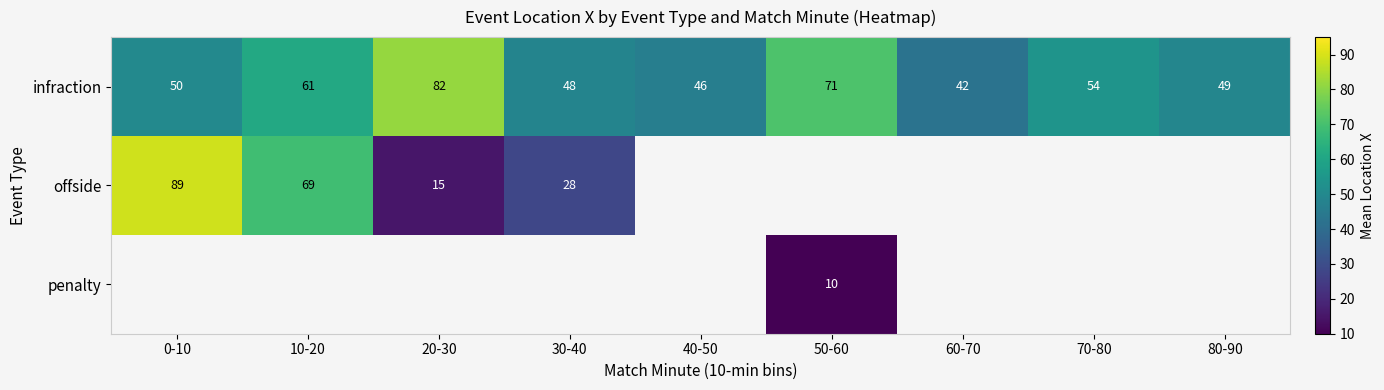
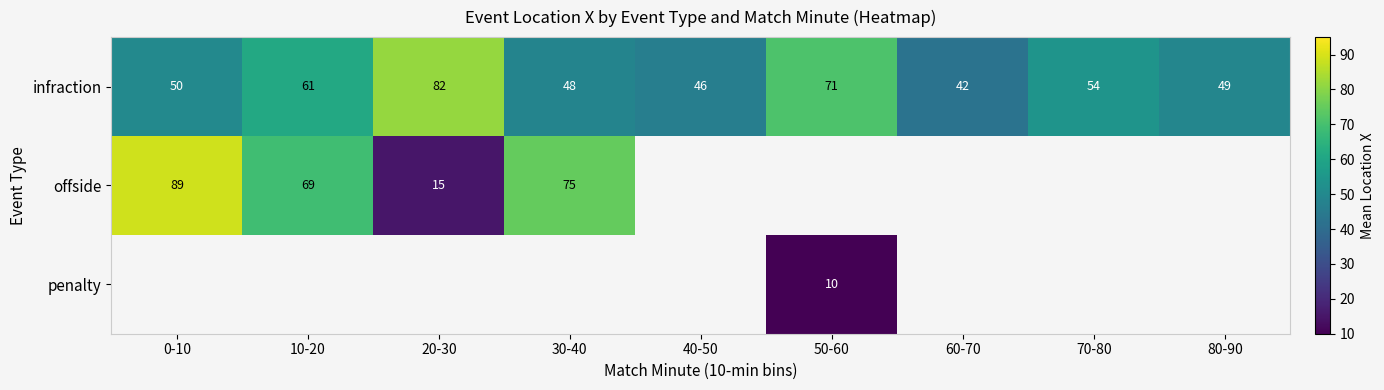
offside, 30-40: 28 -> 75
